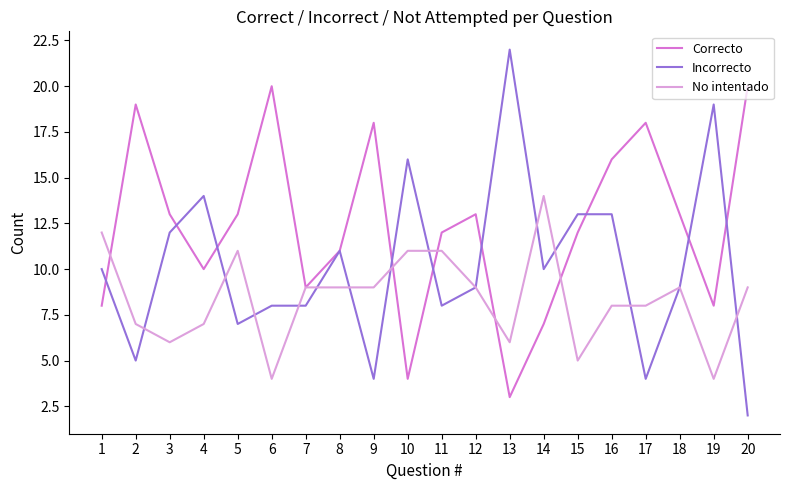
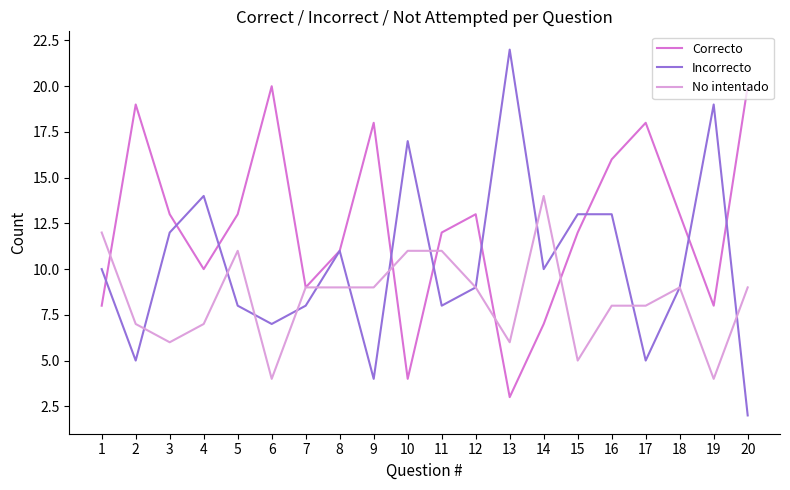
Incorrecto, 5: 7 -> 8
Incorrecto, 6: 8 -> 7
Incorrecto, 10: 16 -> 17
Incorrecto, 17: 4 -> 5
